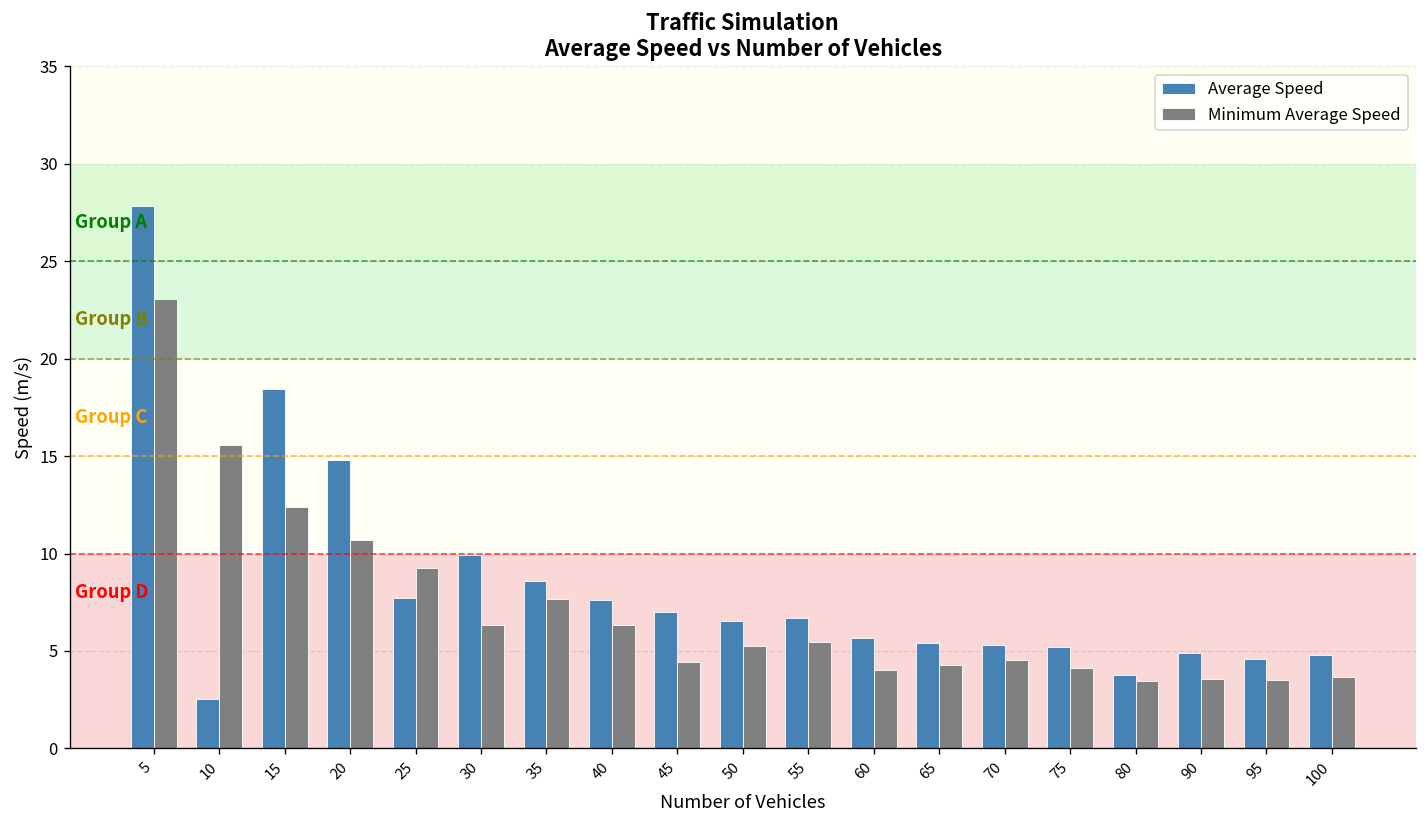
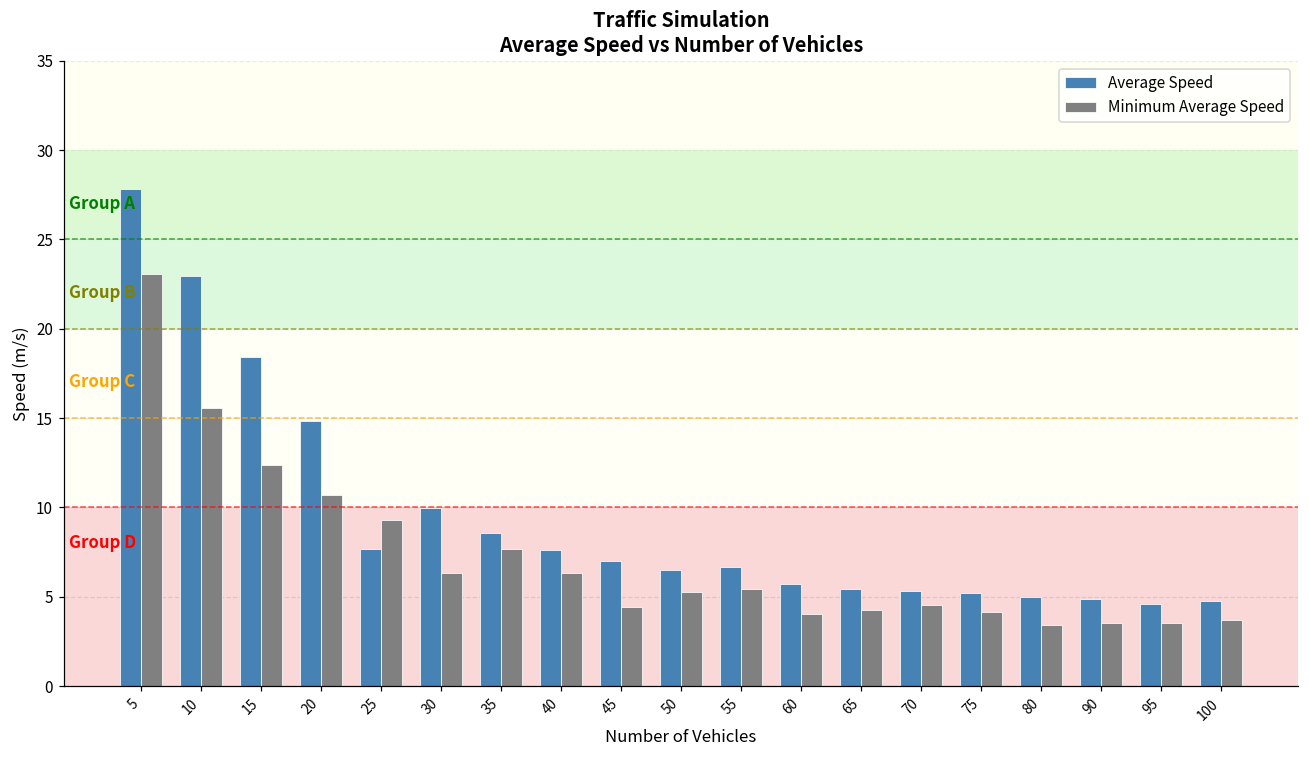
Average Speed, 10: 2.6 -> 23.0
Average Speed, 80: 3.8 -> 5.0
